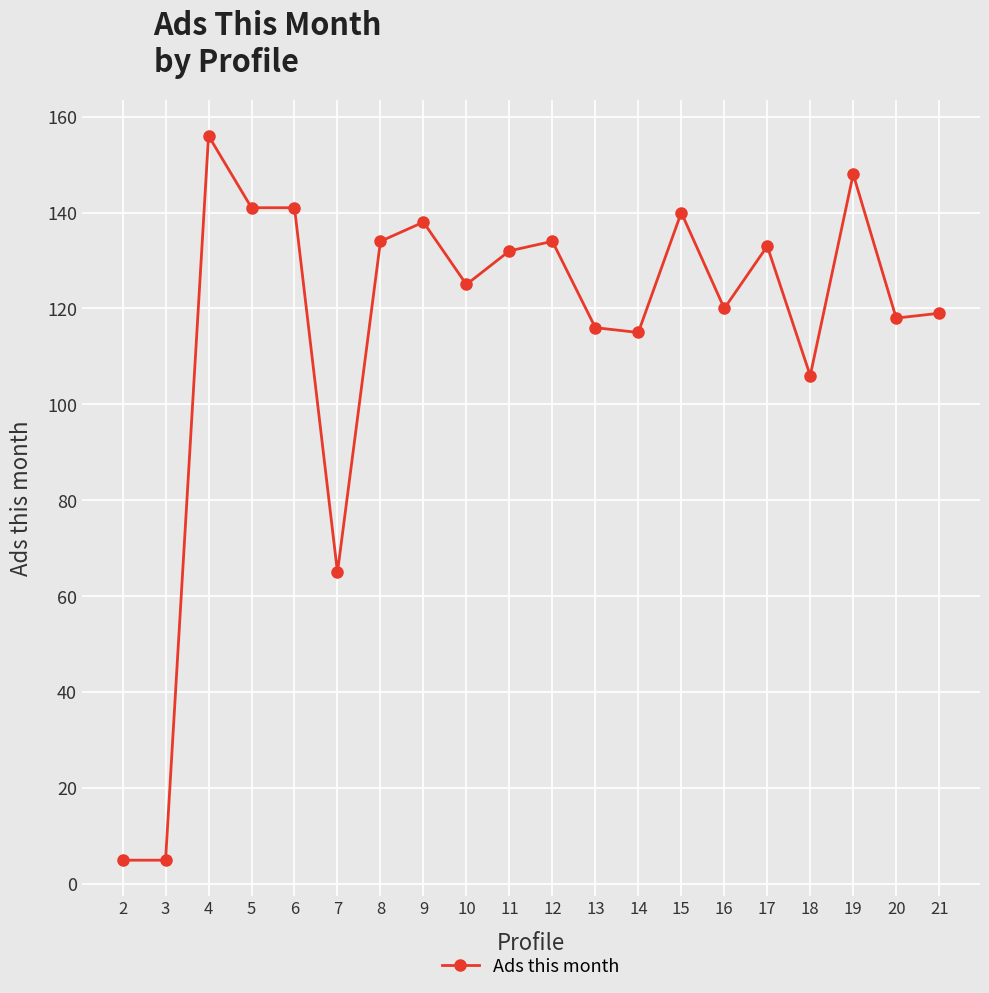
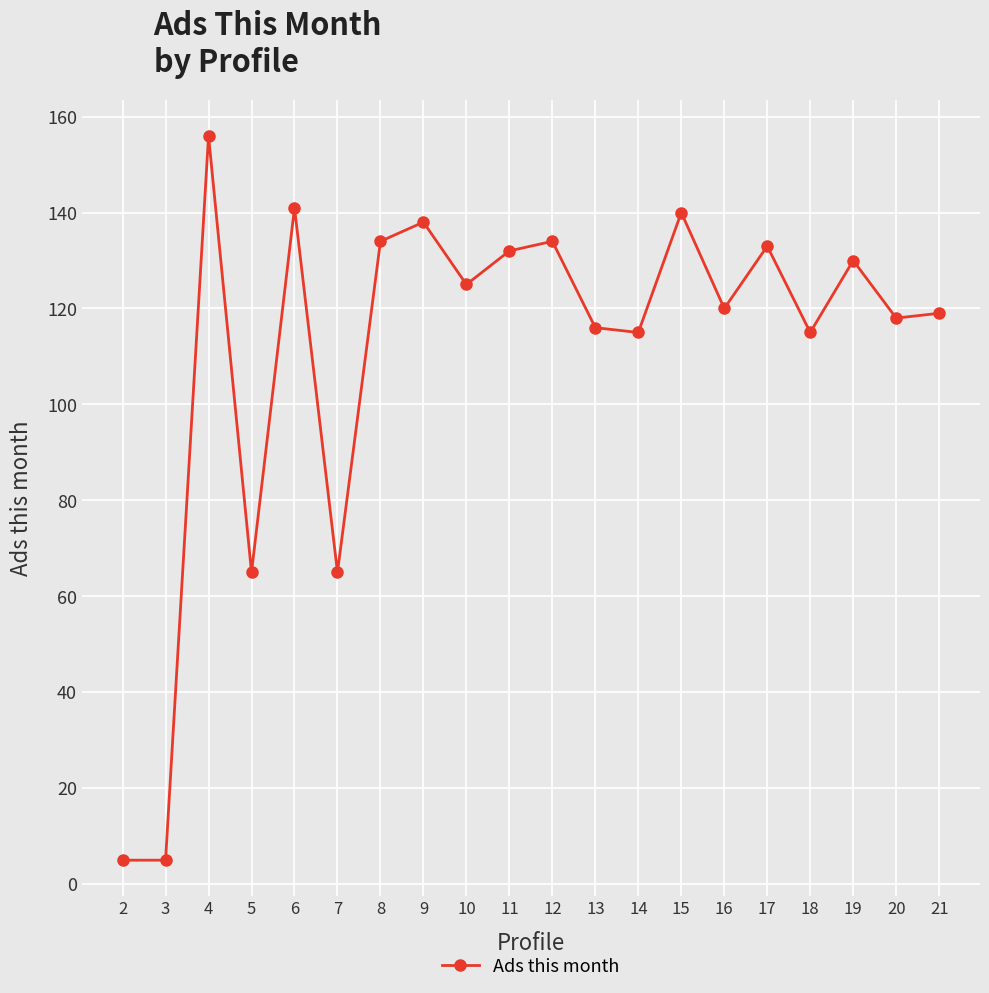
5: 141 -> 65
18: 106 -> 115
19: 148 -> 130
